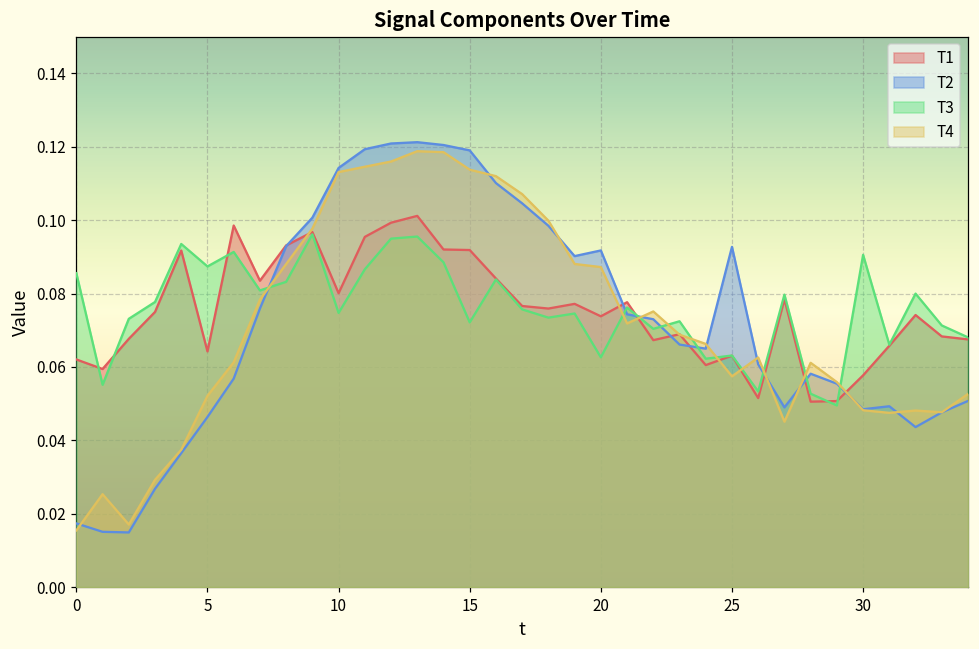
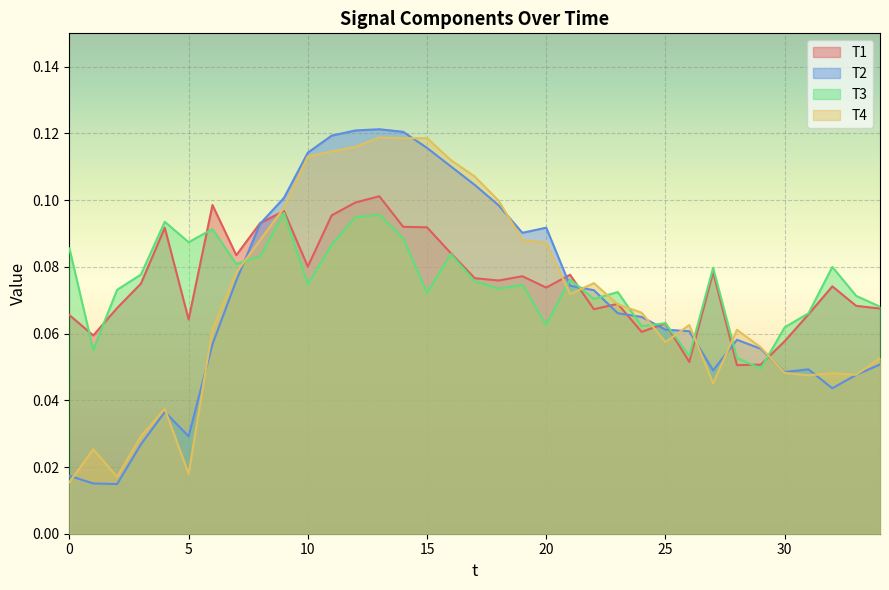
T1, 0: 0.062 -> 0.066
T2, 5: 0.046 -> 0.029
T4, 5: 0.052 -> 0.018
T2, 15: 0.119 -> 0.116
T4, 15: 0.114 -> 0.119
T2, 25: 0.093 -> 0.061
T3, 30: 0.091 -> 0.062
